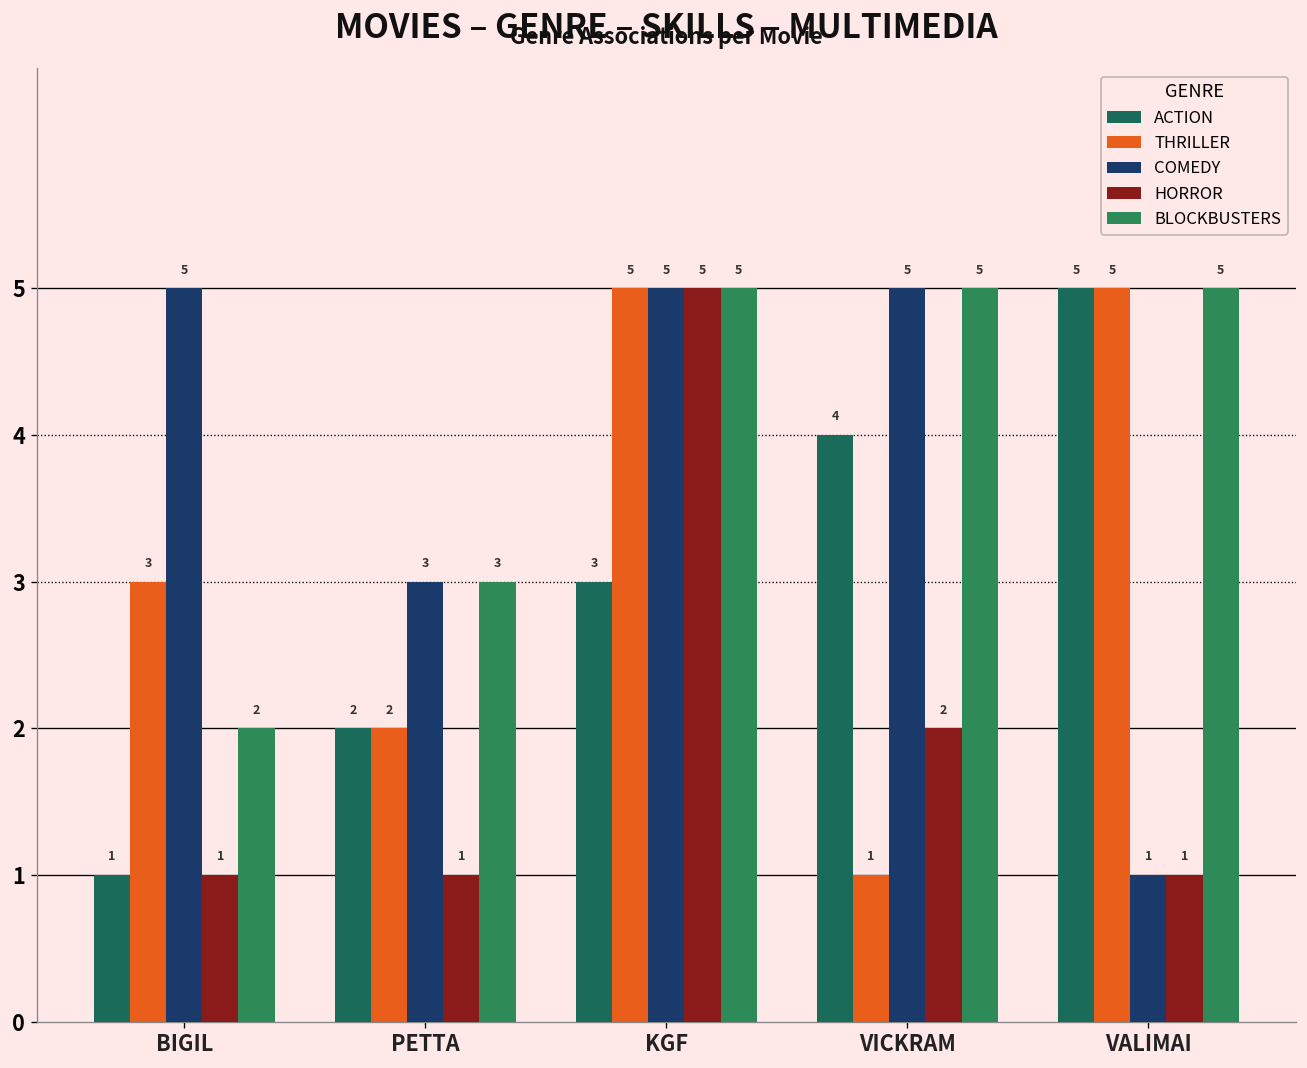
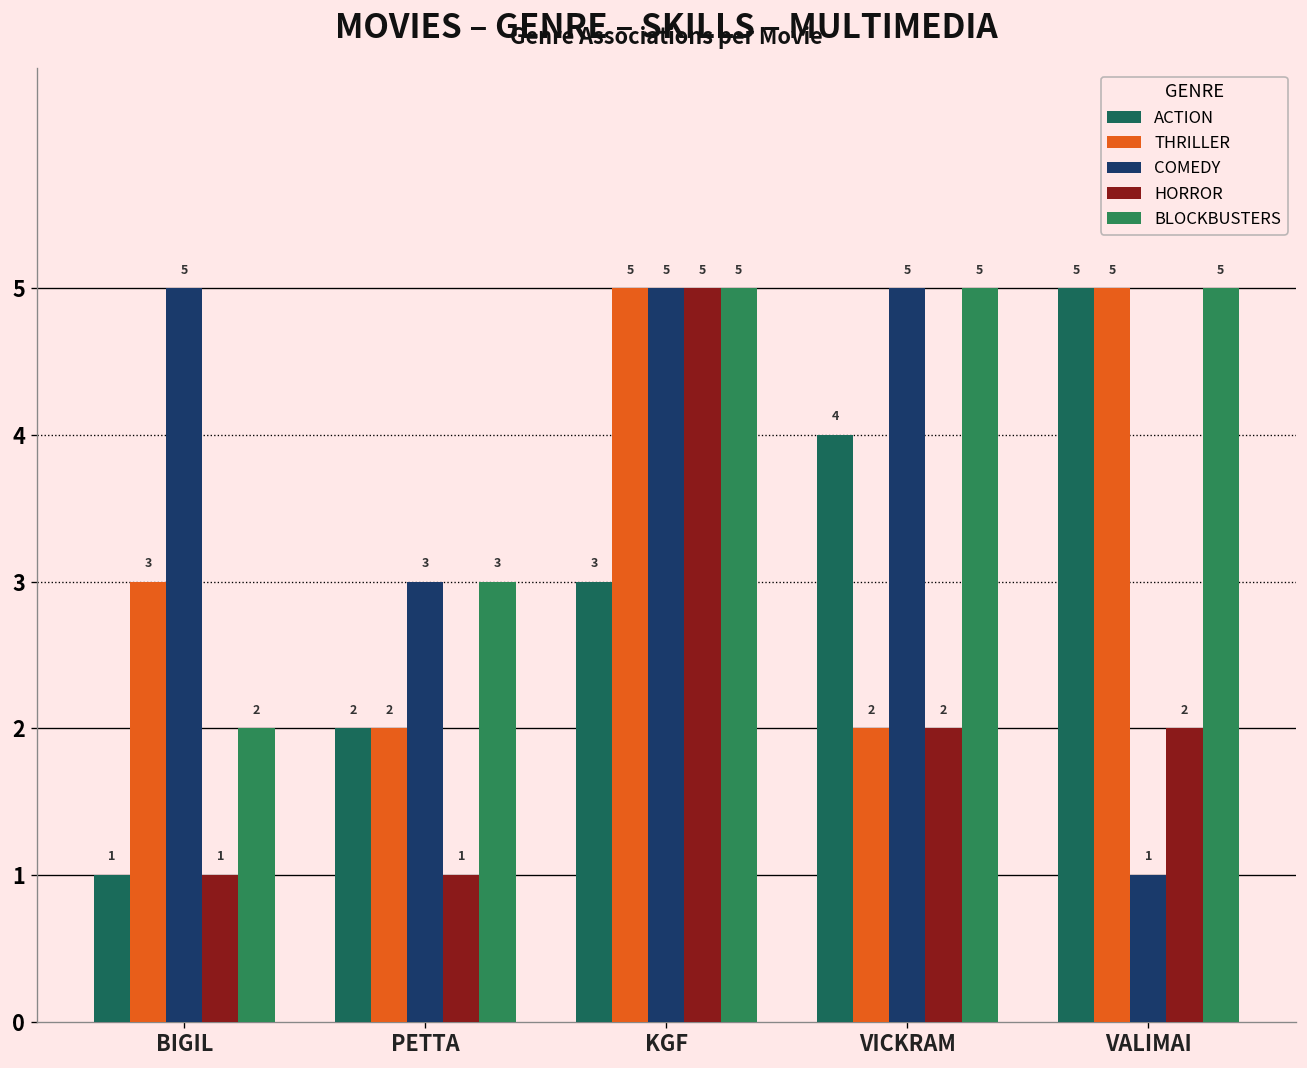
THRILLER, VICKRAM: 1 -> 2
HORROR, VALIMAI: 1 -> 2
